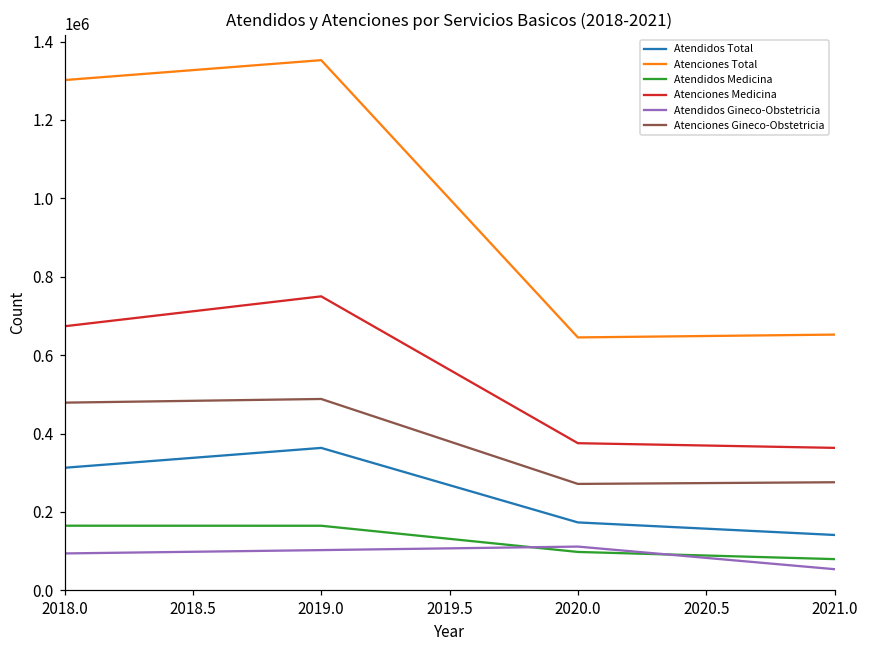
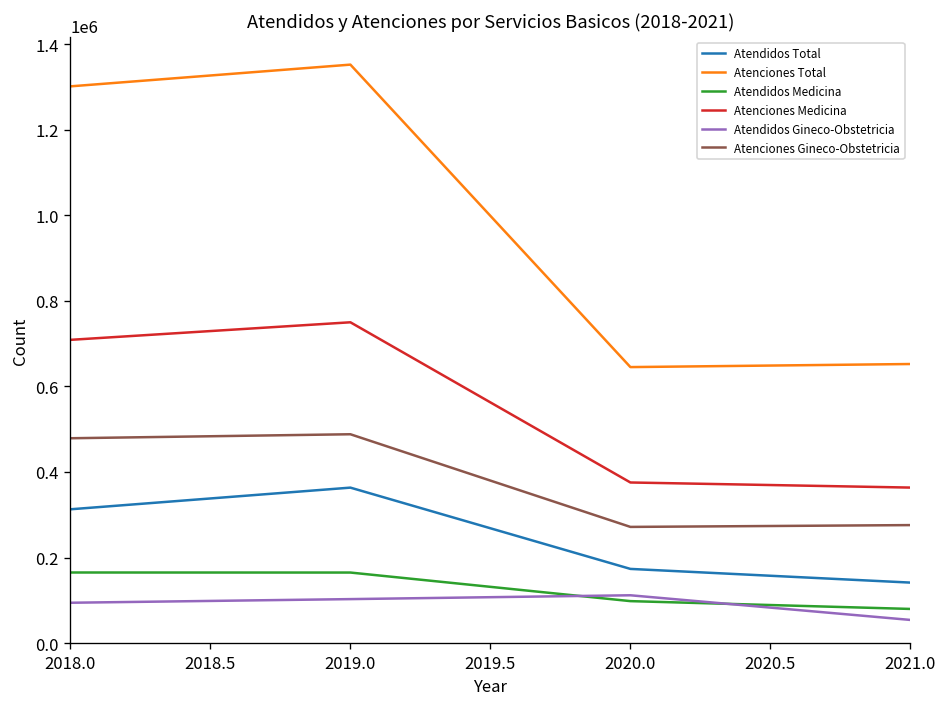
Atenciones Medicina, 2018.0: 670000 -> 710000
